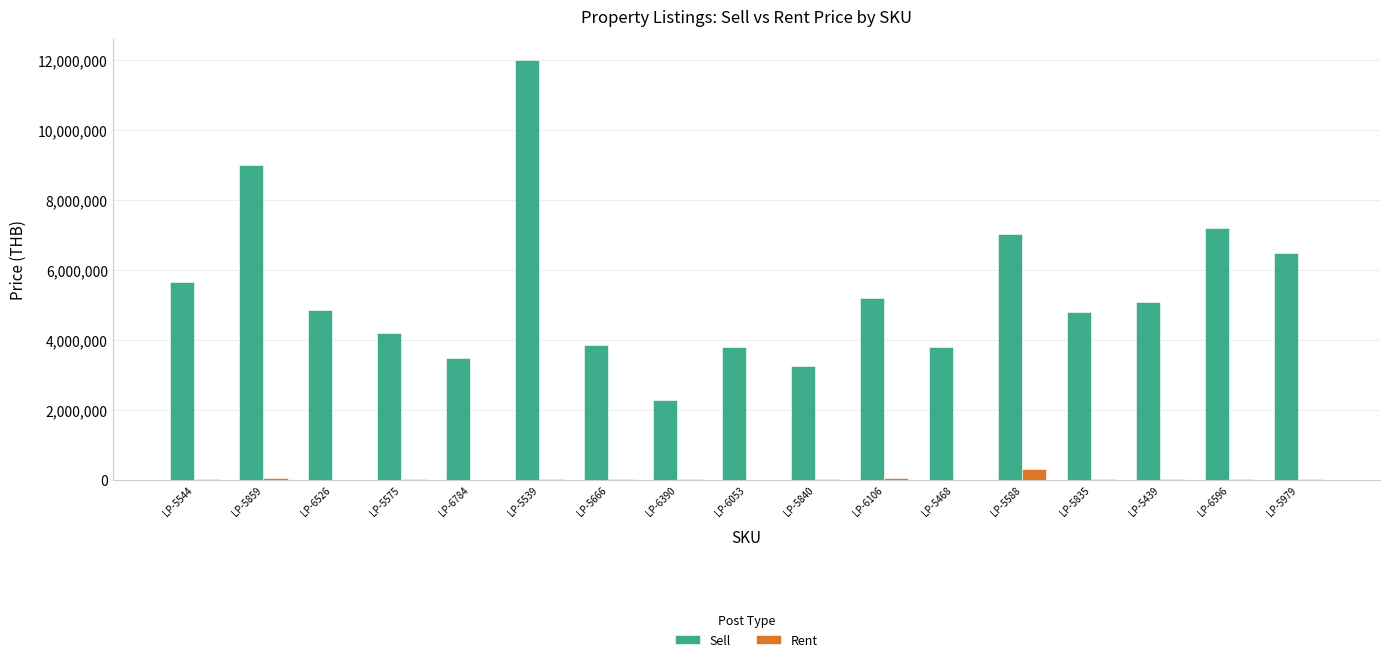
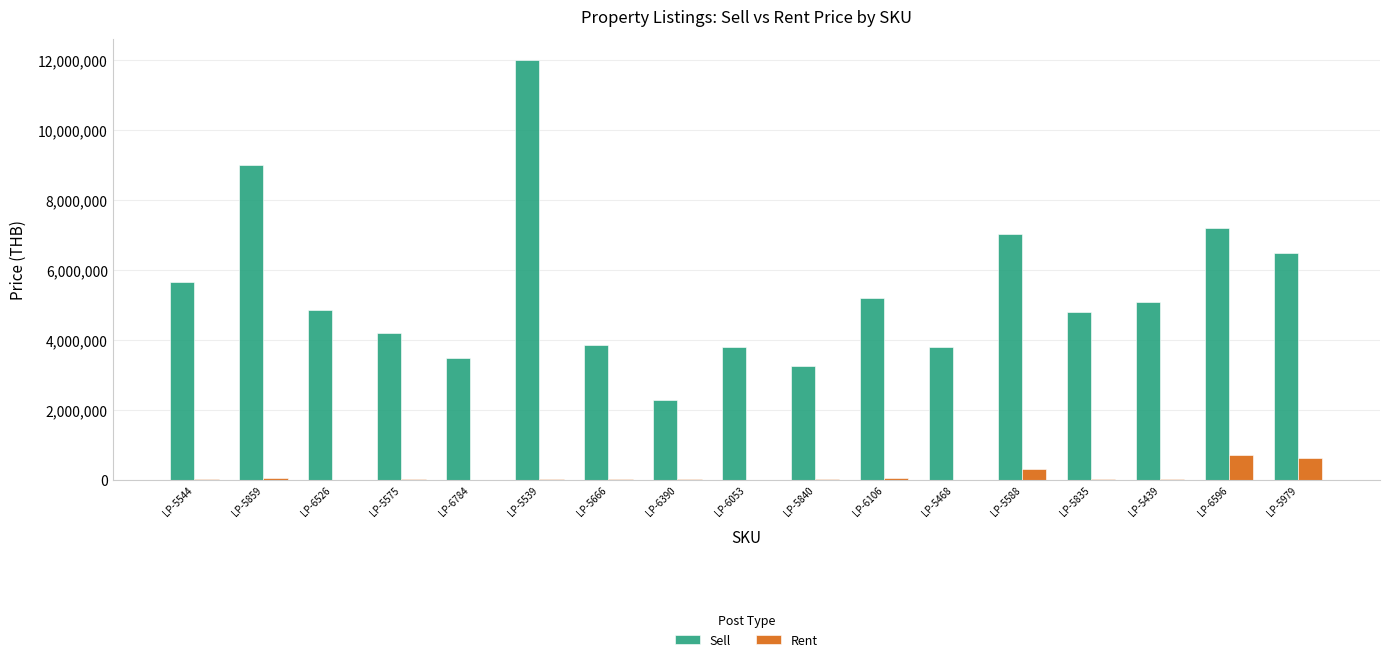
Rent, LP-6596: 0 -> 700,000
Rent, LP-5979: 0 -> 600,000
